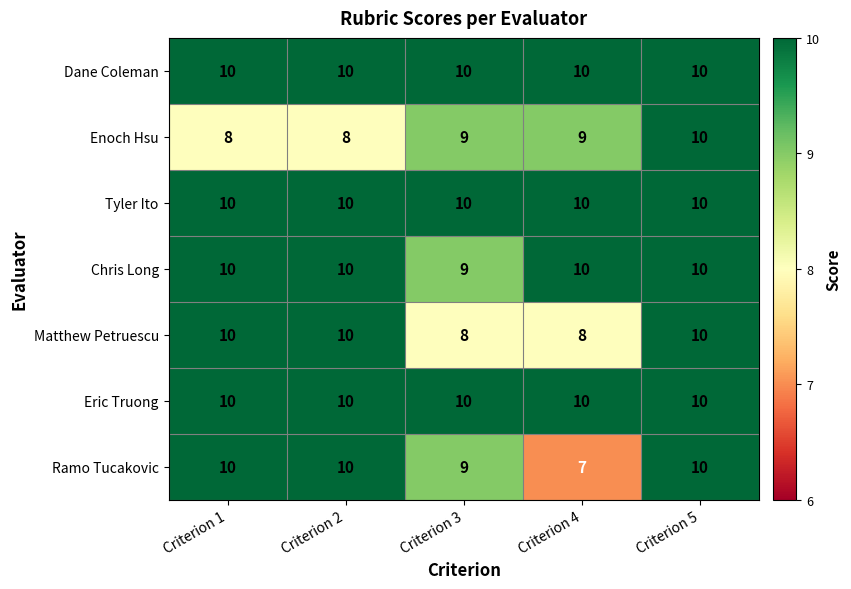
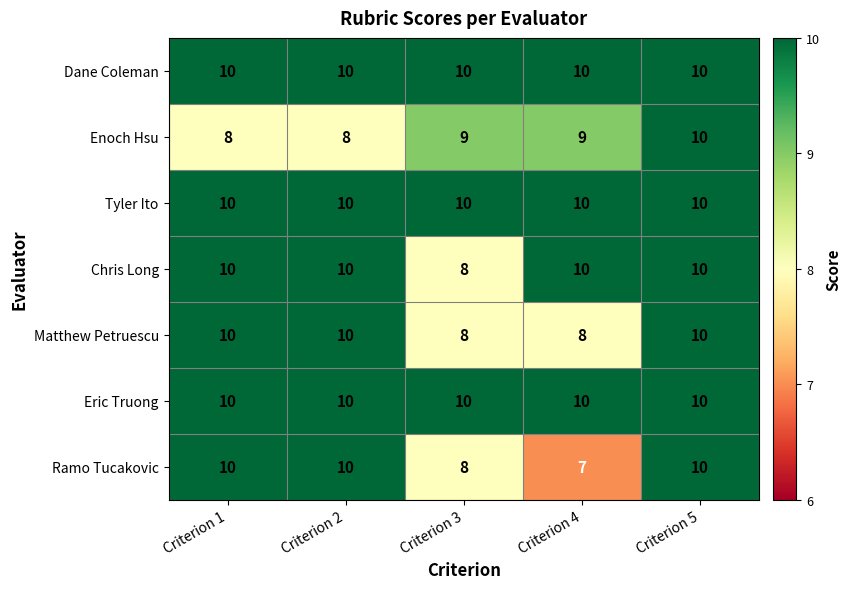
Chris Long, Criterion 3: 9 -> 8
Ramo Tucakovic, Criterion 3: 9 -> 8
